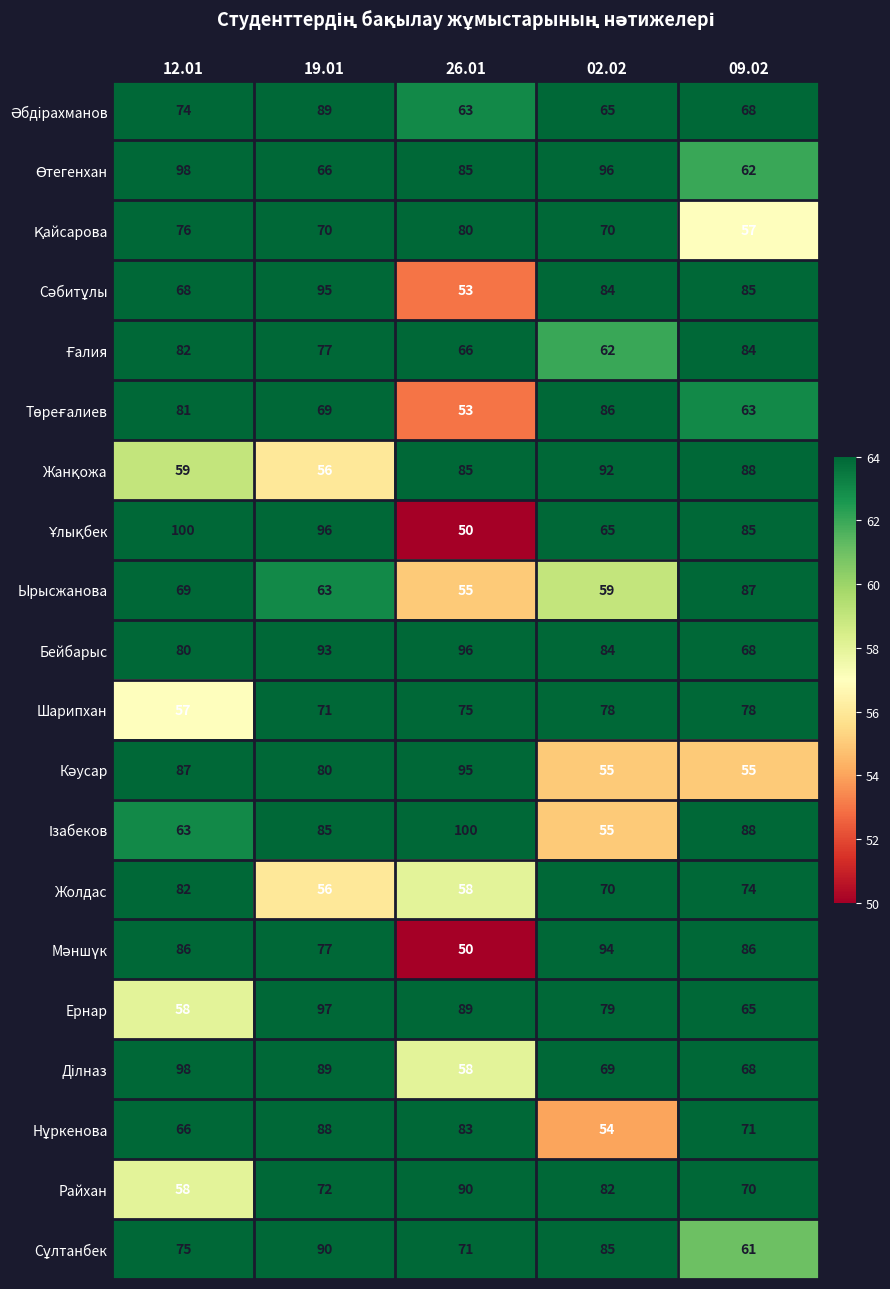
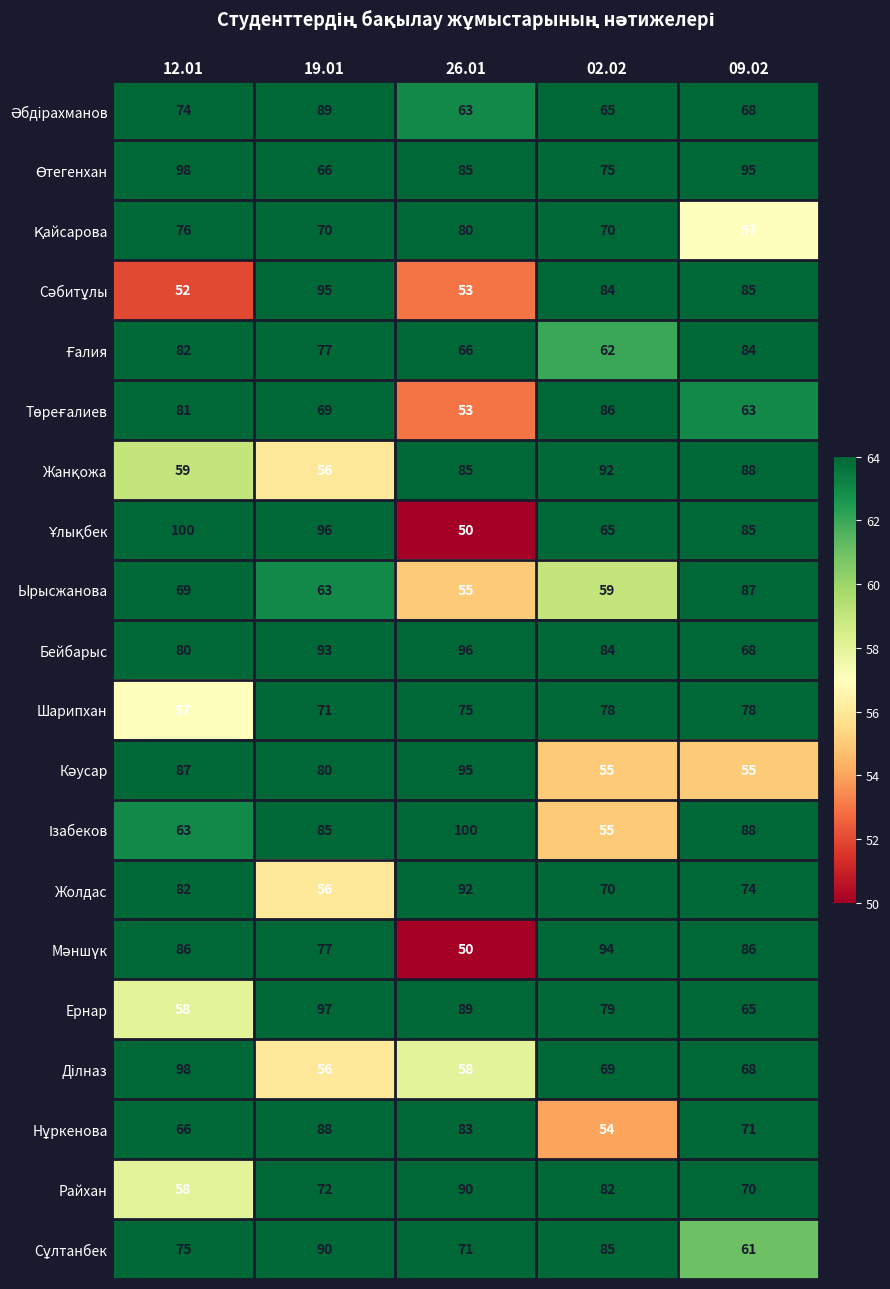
Өтегенхан, 02.02: 96 -> 75
Өтегенхан, 09.02: 62 -> 95
Сәбитұлы, 12.01: 68 -> 52
Жолдас, 26.01: 58 -> 92
Ділназ, 19.01: 89 -> 56
